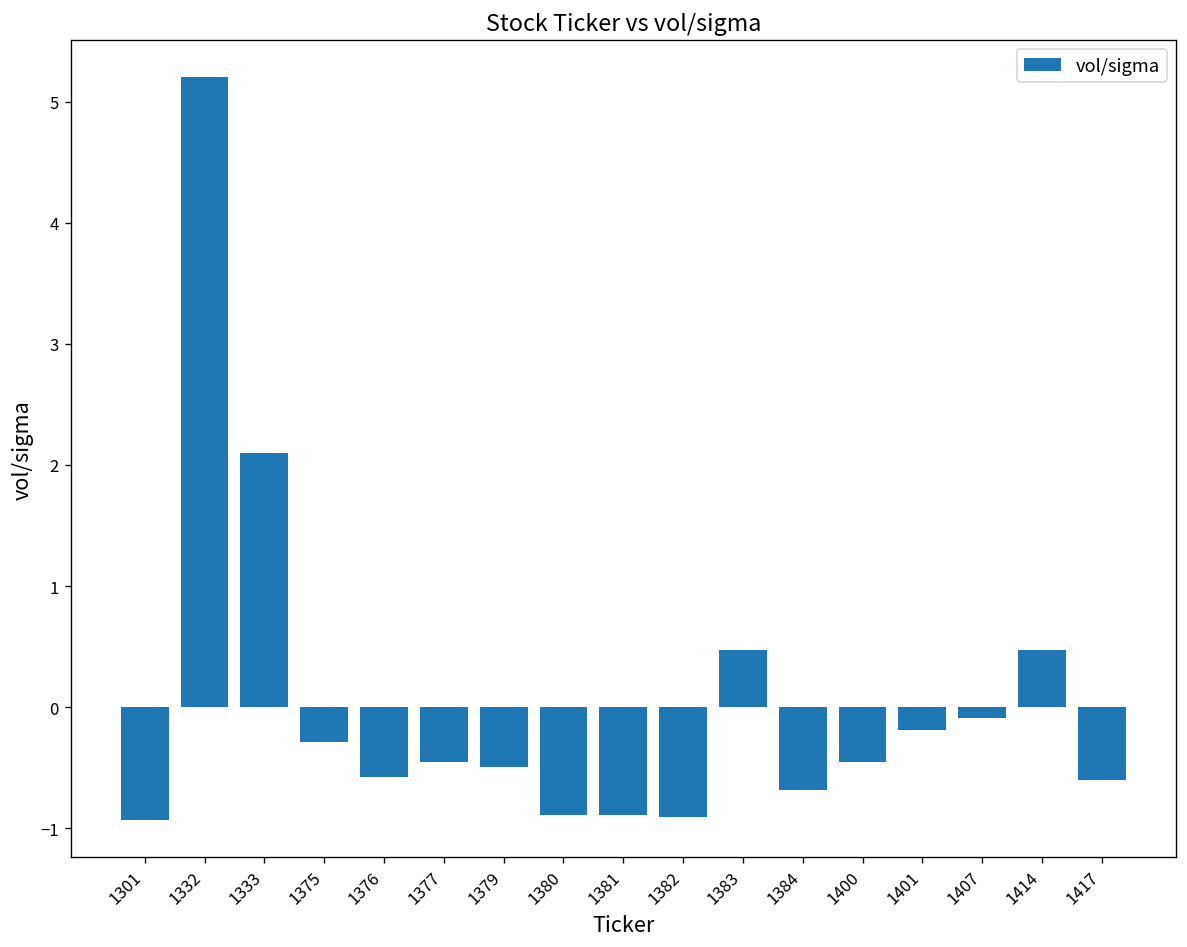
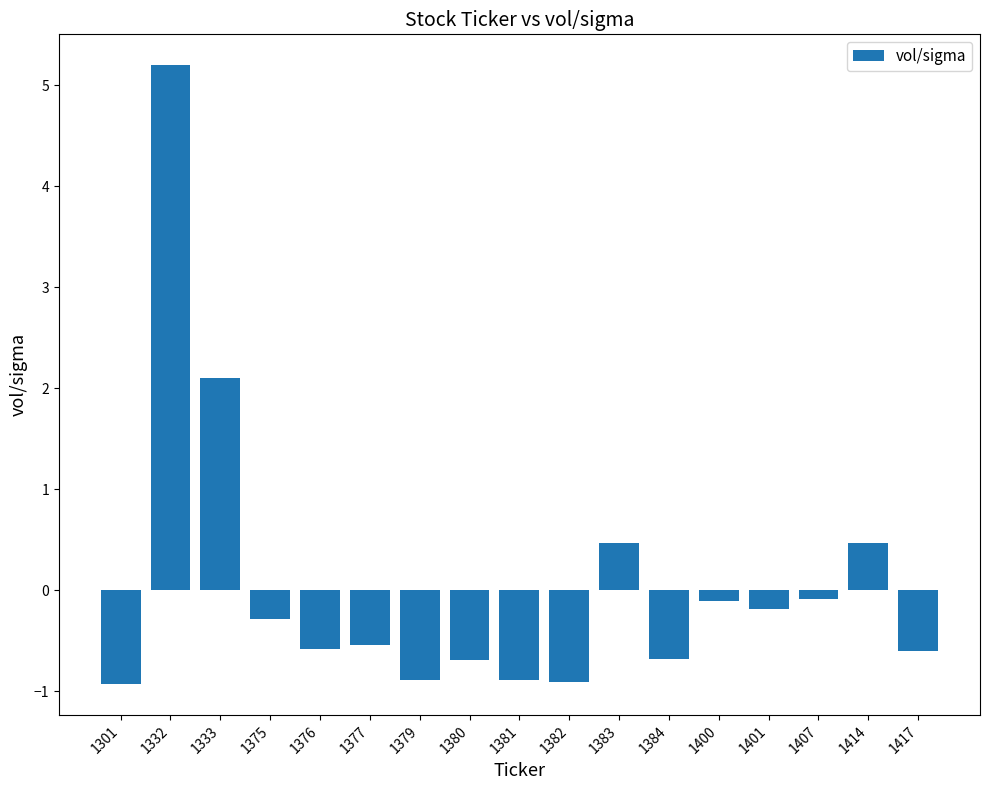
1377: -0.45 -> -0.54
1379: -0.49 -> -0.89
1380: -0.89 -> -0.69
1400: -0.45 -> -0.11
